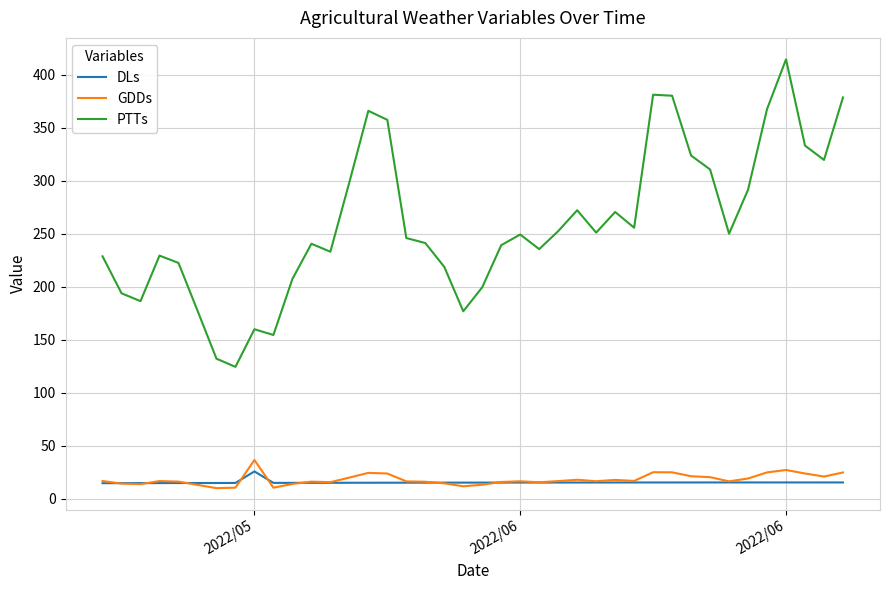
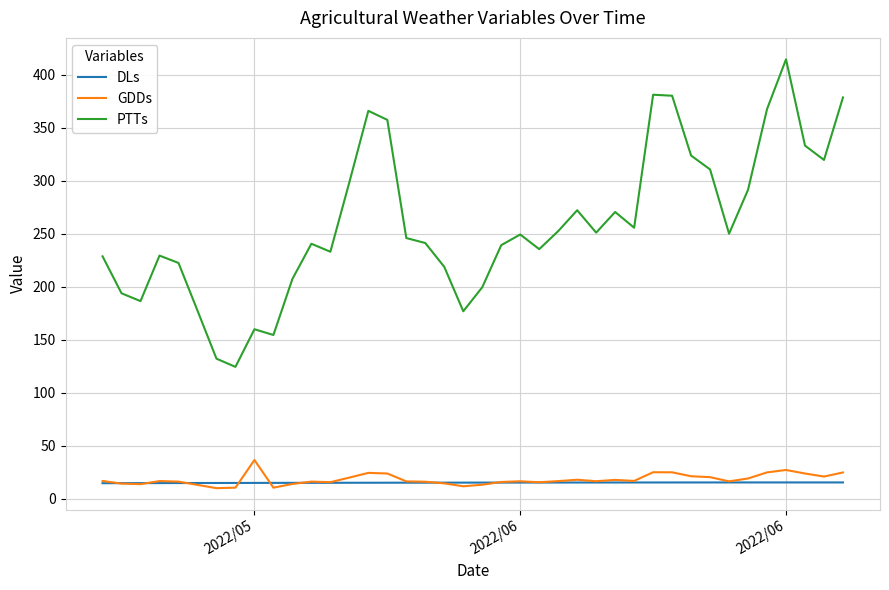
DLs, 2022/05: 26 -> 15
